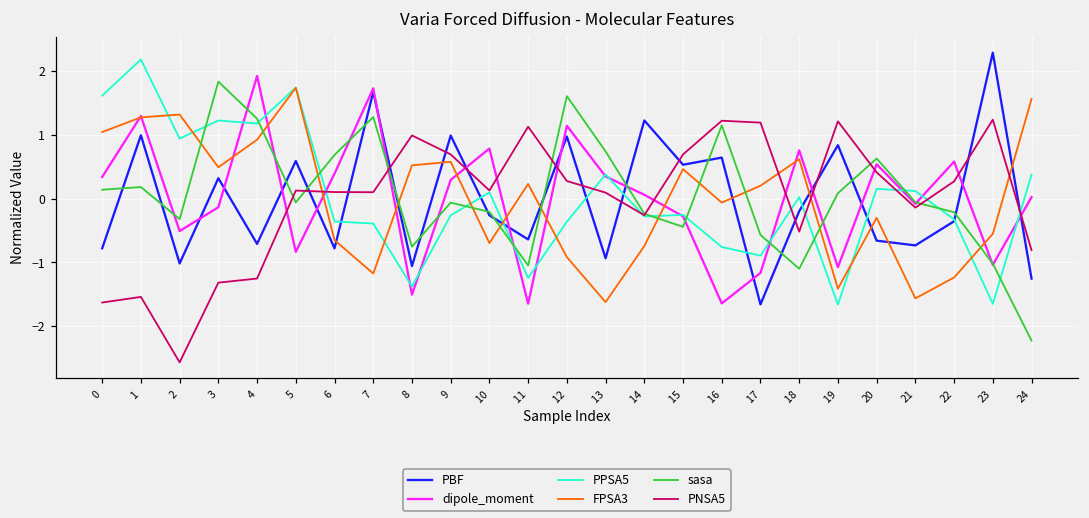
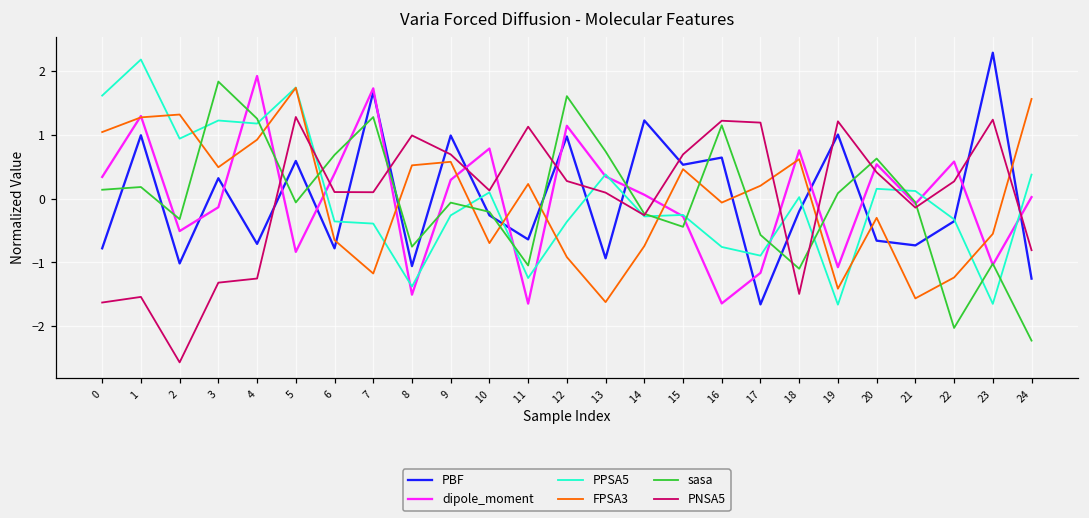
PNSA5, 5: 0.1 -> 1.3
PNSA5, 18: -0.5 -> -1.5
PBF, 19: 0.8 -> 1.0
sasa, 22: -0.2 -> -2.0
